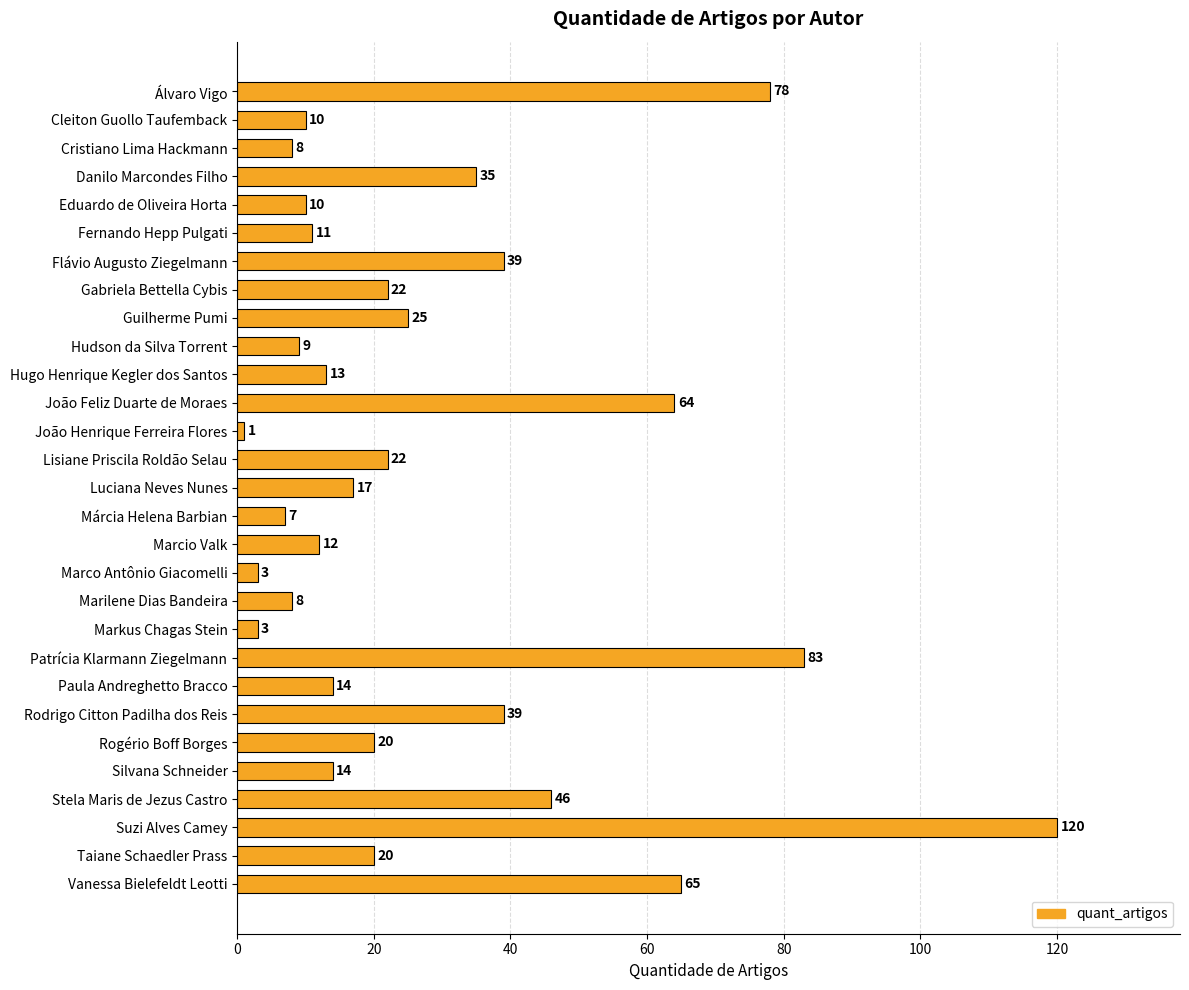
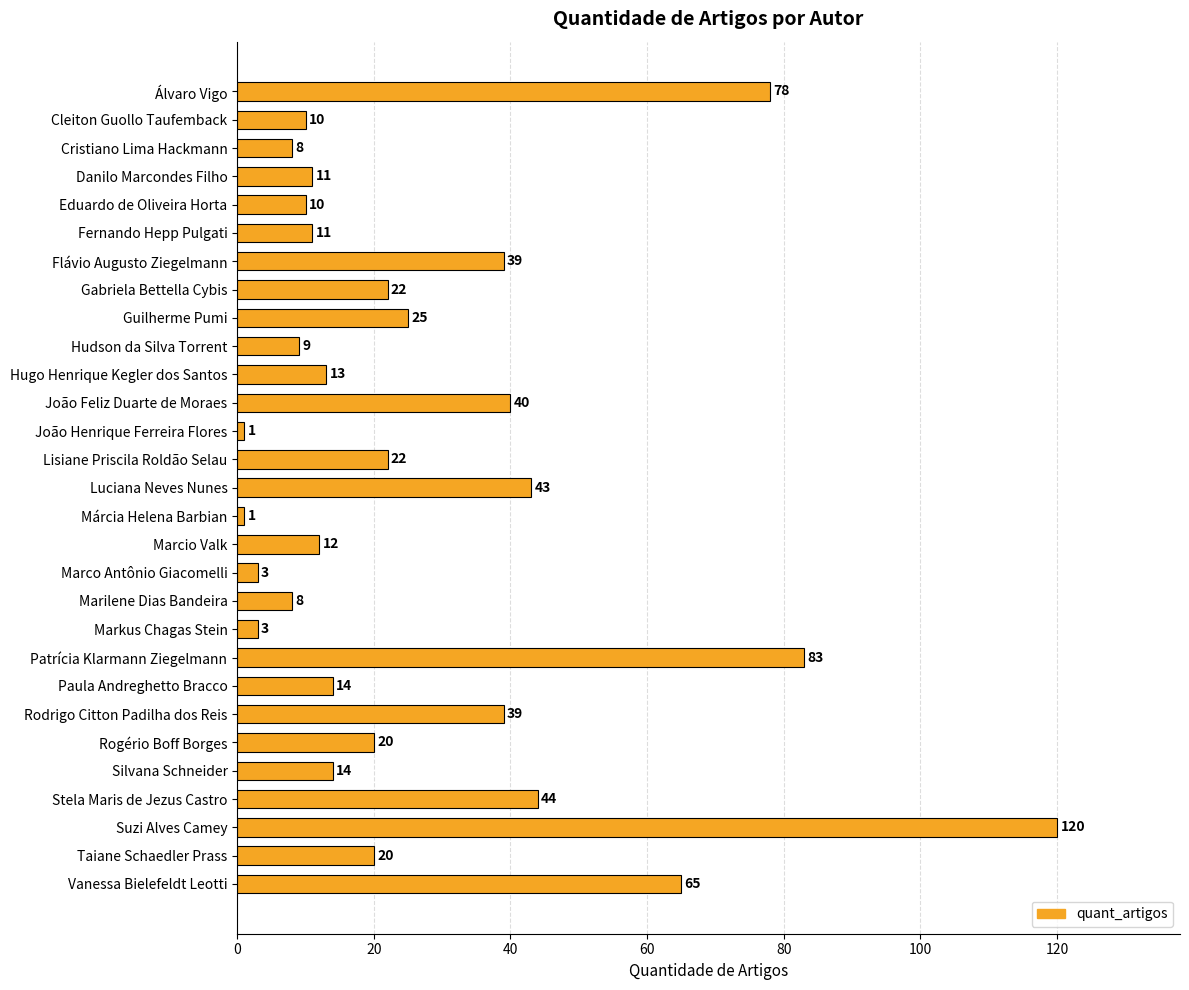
Danilo Marcondes Filho: 35 -> 11
João Feliz Duarte de Moraes: 64 -> 40
Luciana Neves Nunes: 17 -> 43
Márcia Helena Barbian: 7 -> 1
Stela Maris de Jezus Castro: 46 -> 44
